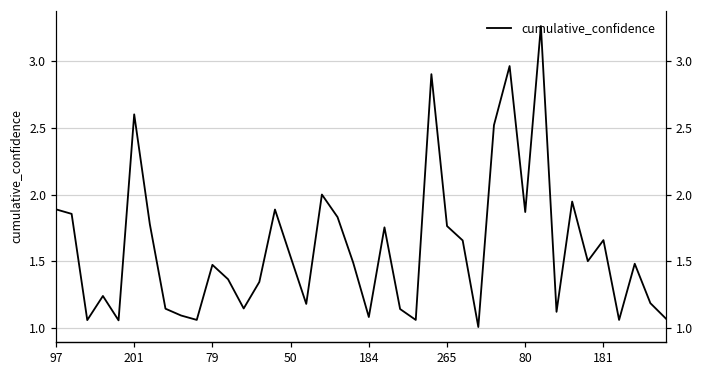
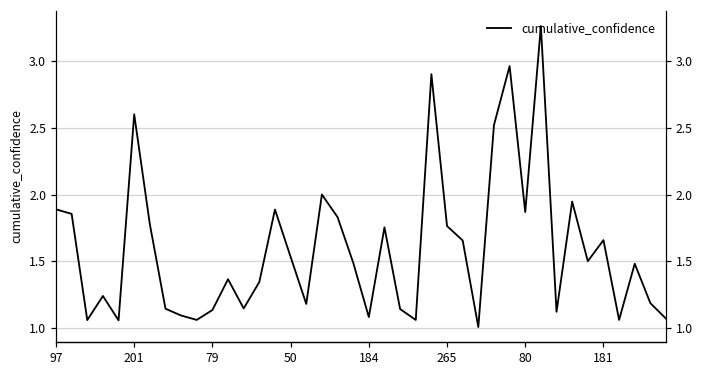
79: 1.47 -> 1.13
